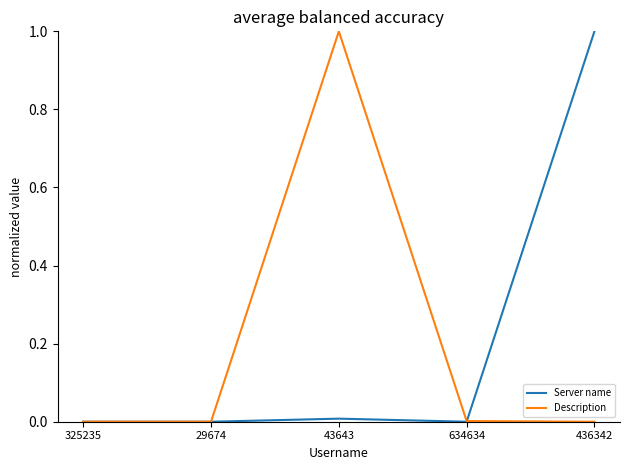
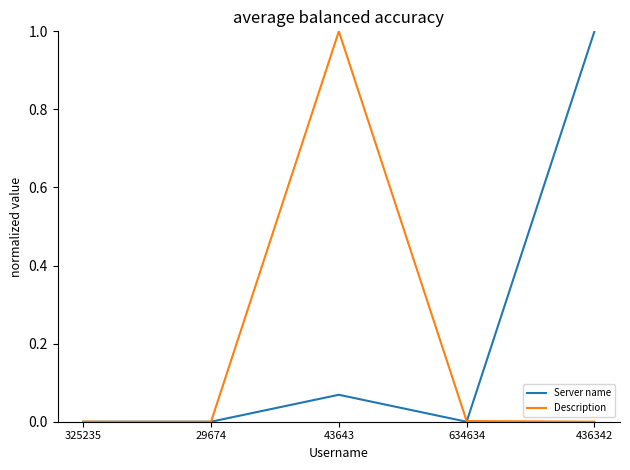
Server name, 43643: 0.01 -> 0.07
